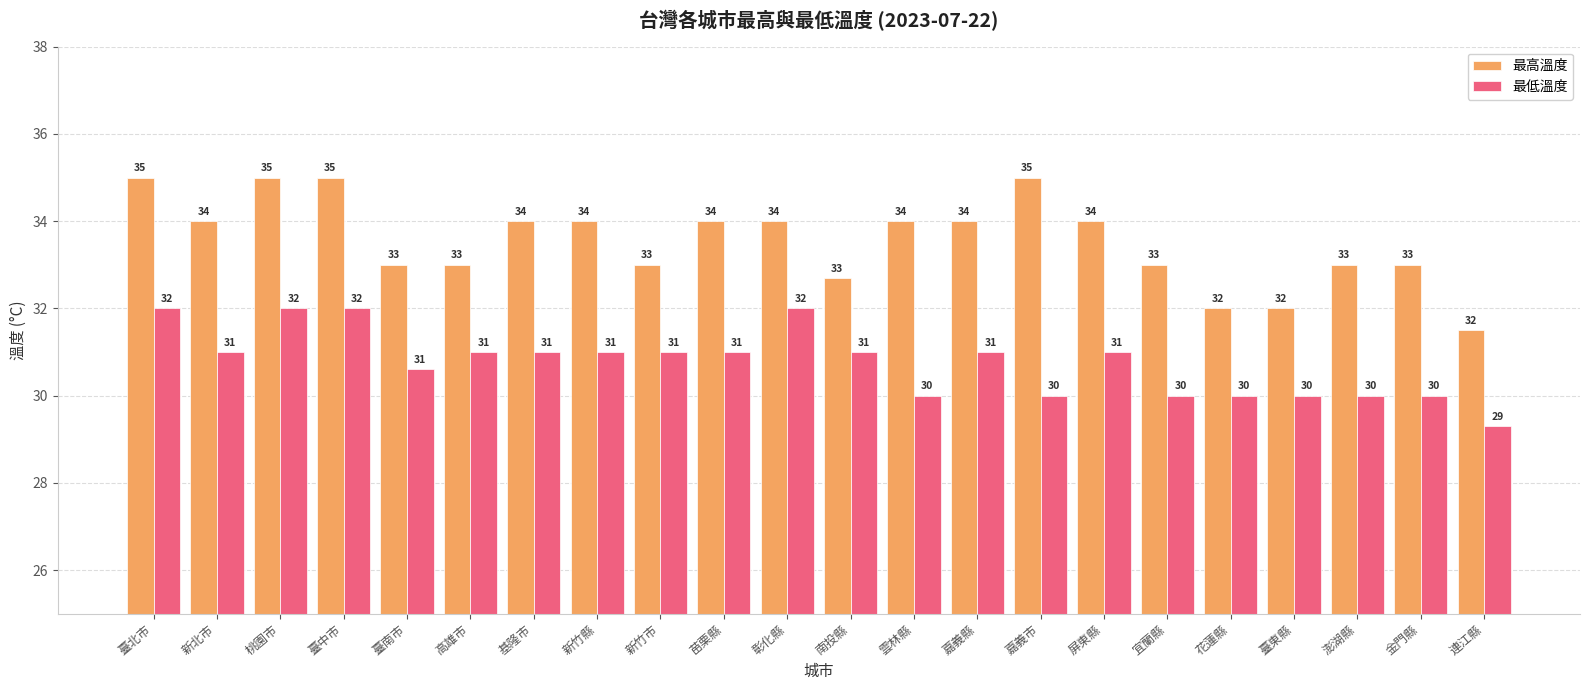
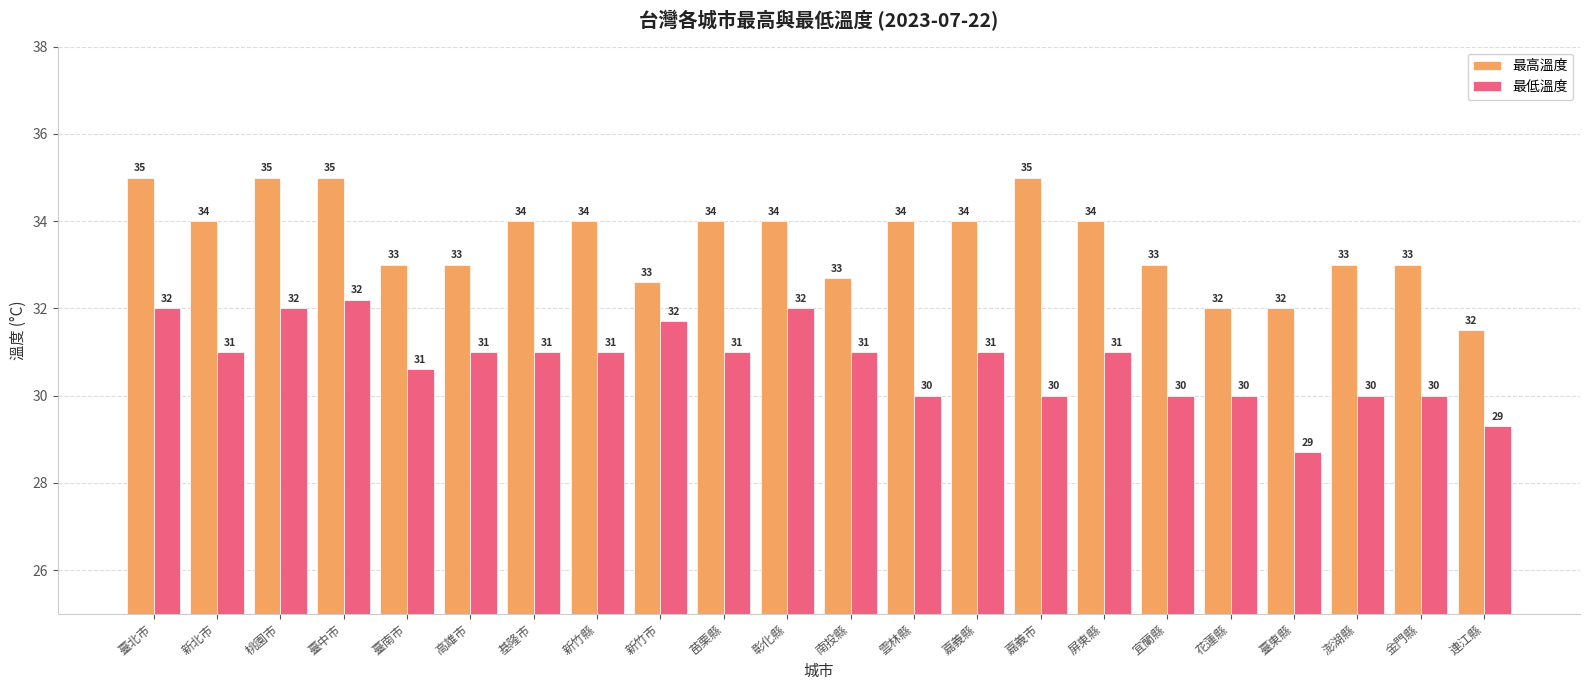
最低溫度, 臺中市: 32.0 -> 32.2
最高溫度, 新竹市: 33.0 -> 32.6
最低溫度, 新竹市: 31 -> 32
最低溫度, 臺東縣: 30 -> 29
